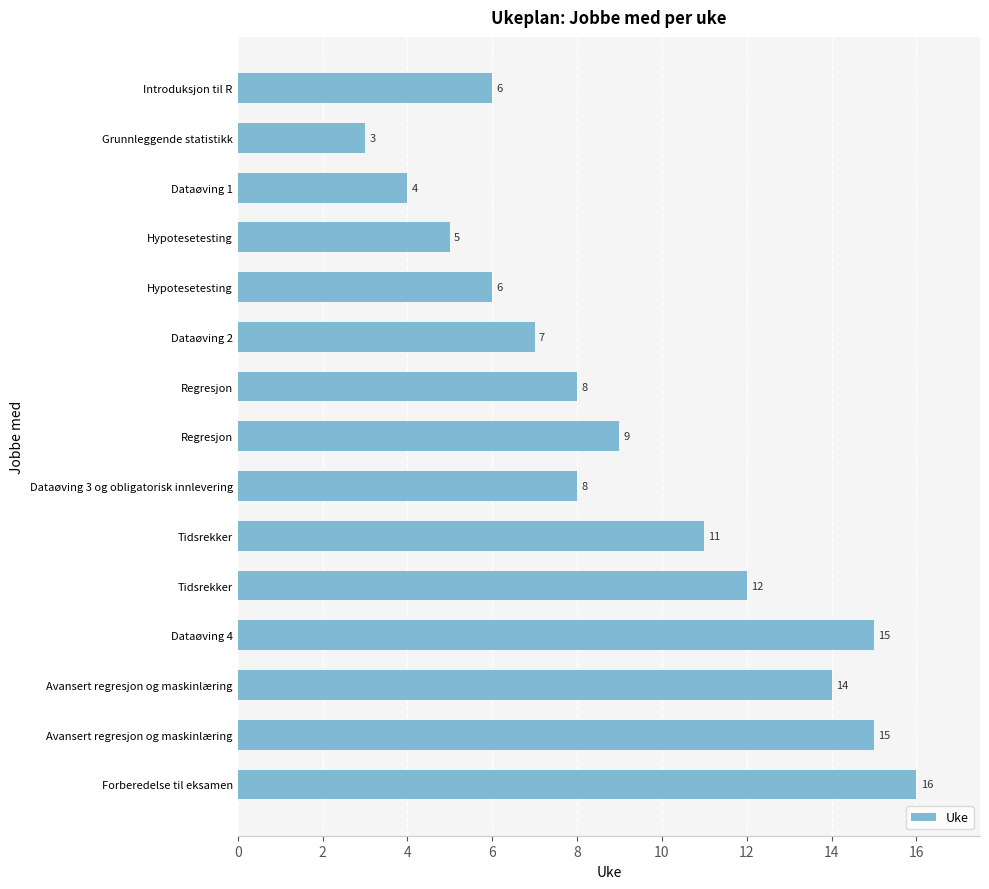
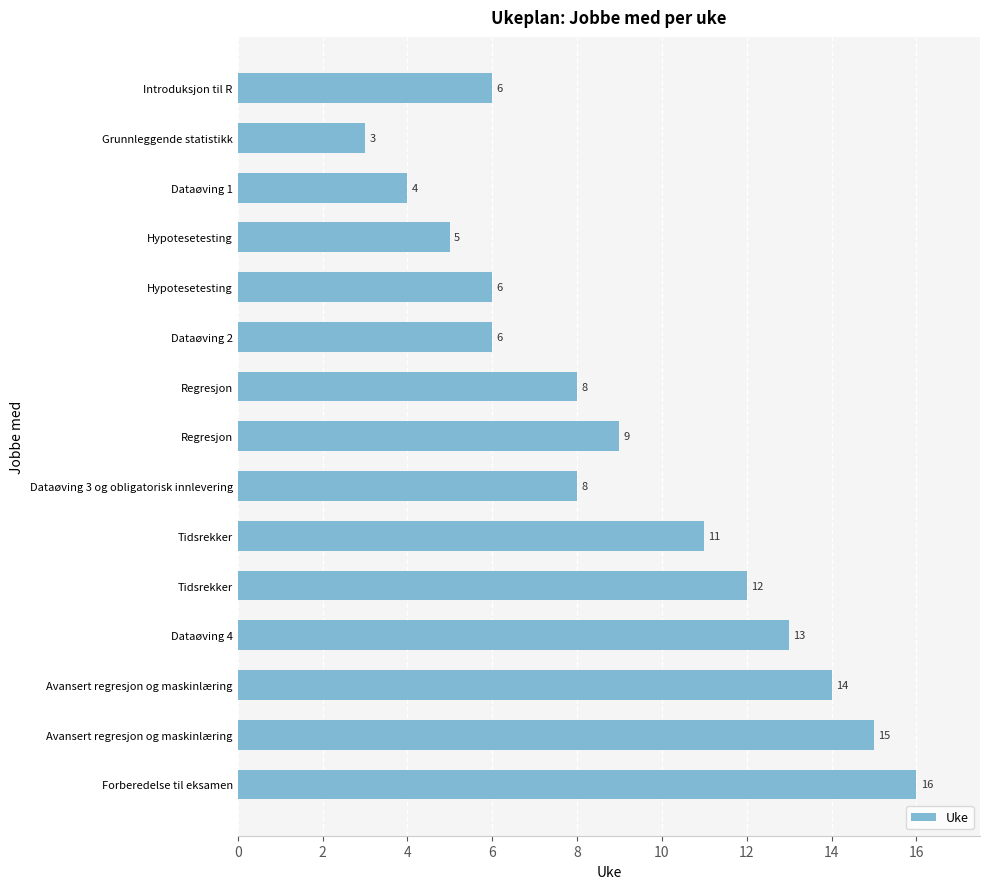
Dataøving 2: 7 -> 6
Dataøving 4: 15 -> 13
